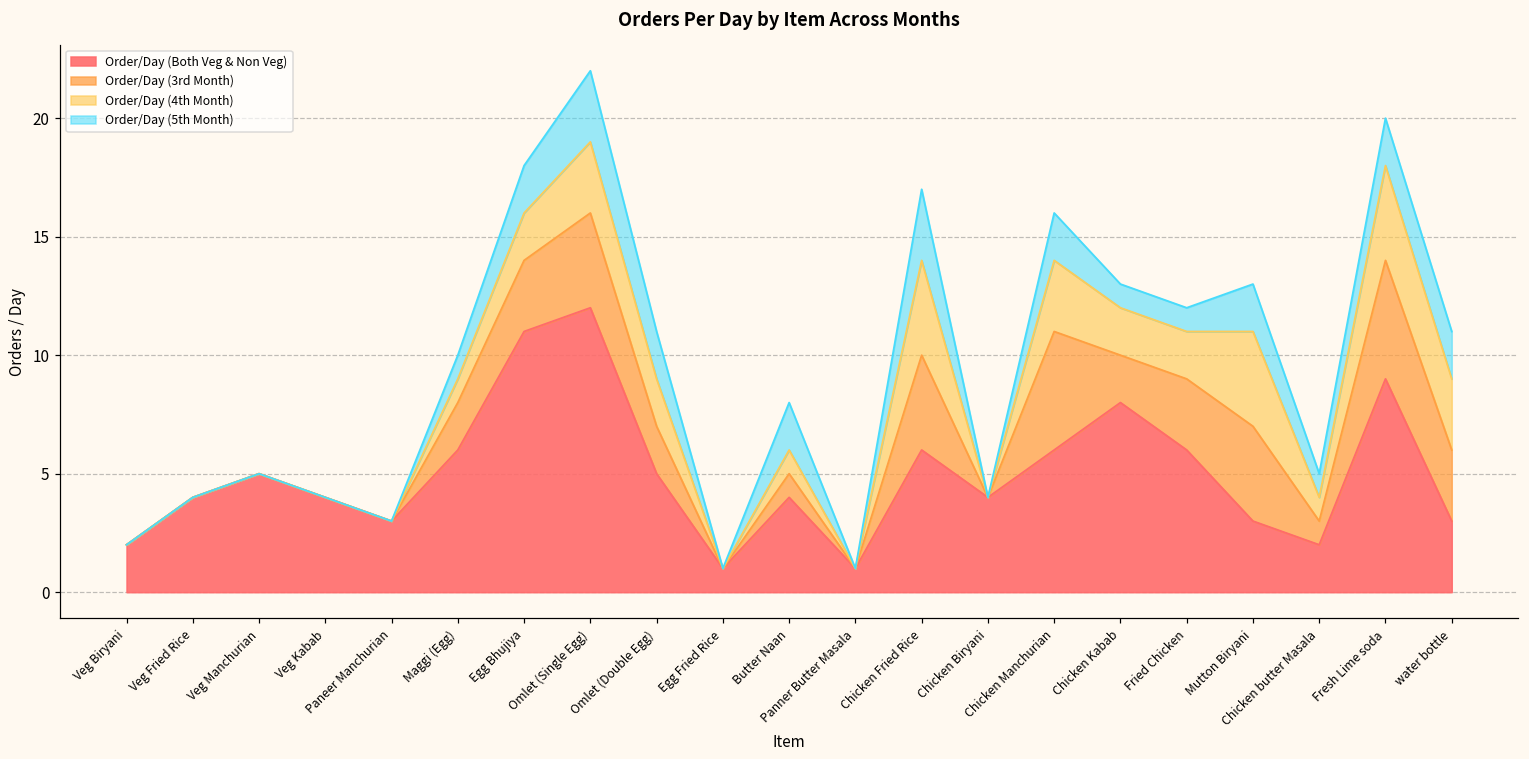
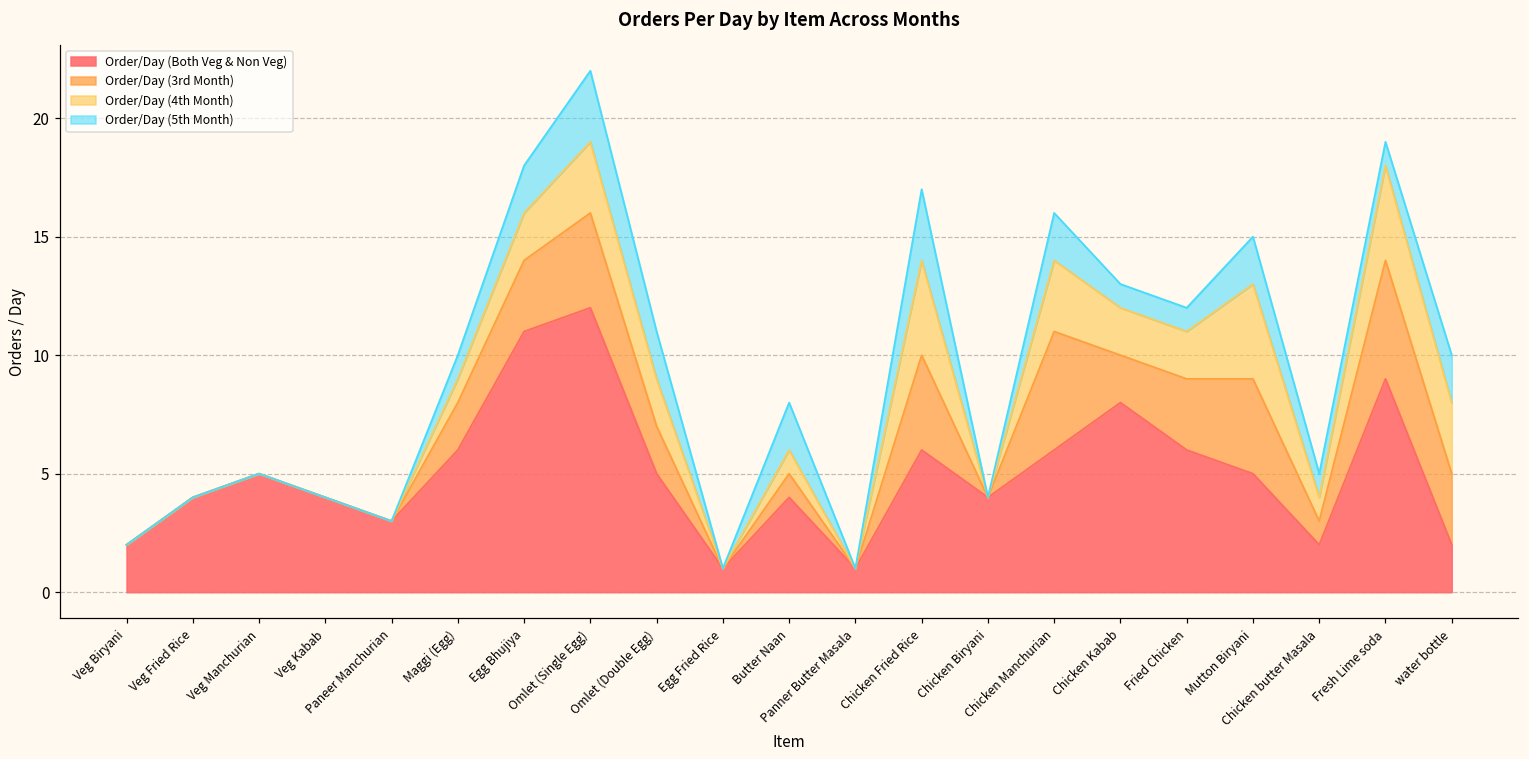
Order/Day (Both Veg & Non Veg), Mutton Biryani: 3 -> 5
Order/Day (5th Month), Fresh Lime soda: 2 -> 1
Order/Day (Both Veg & Non Veg), water bottle: 3 -> 2
